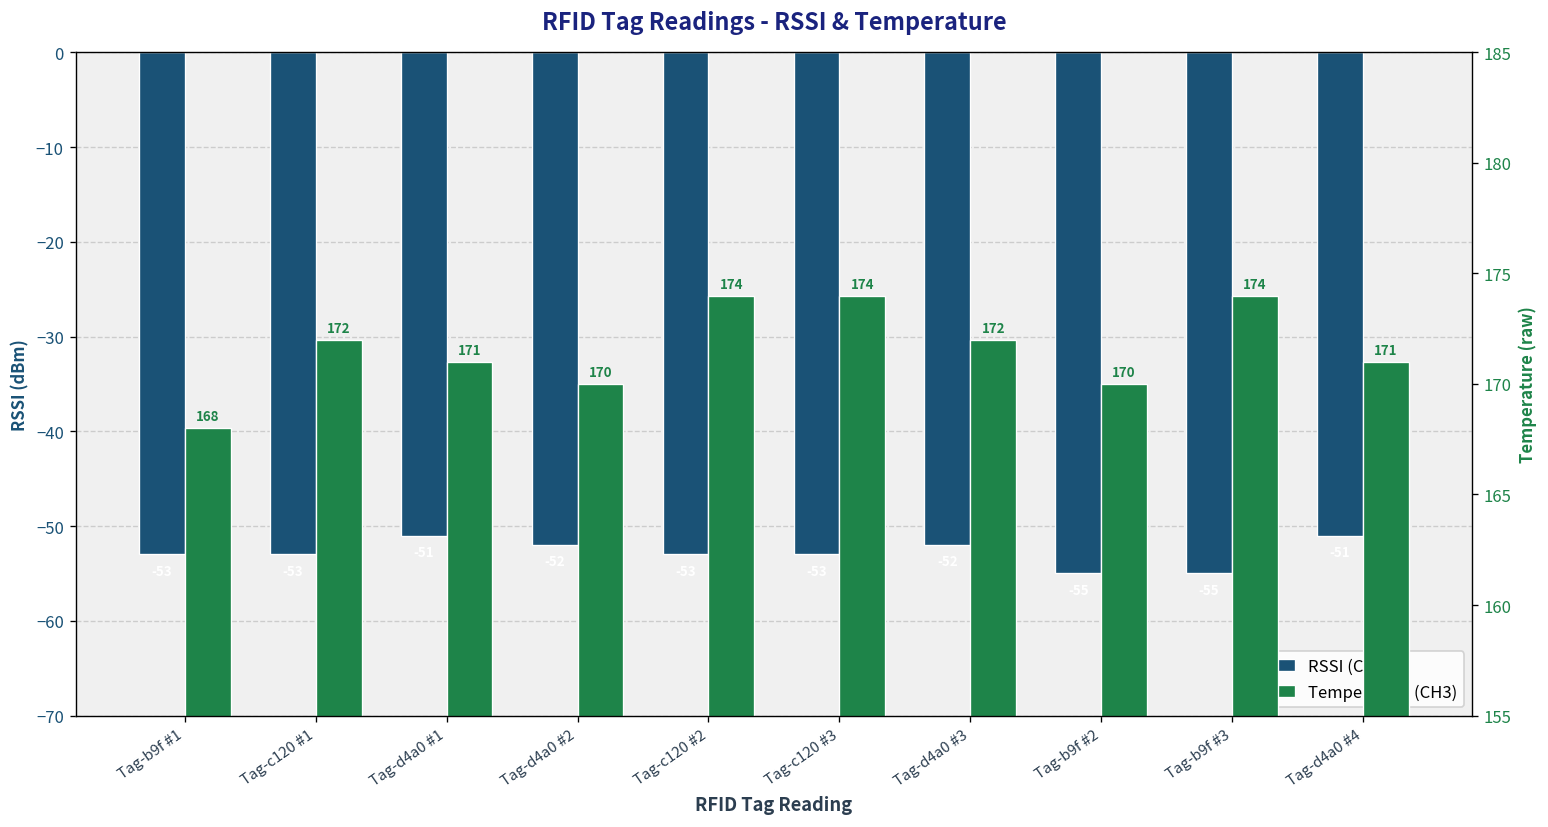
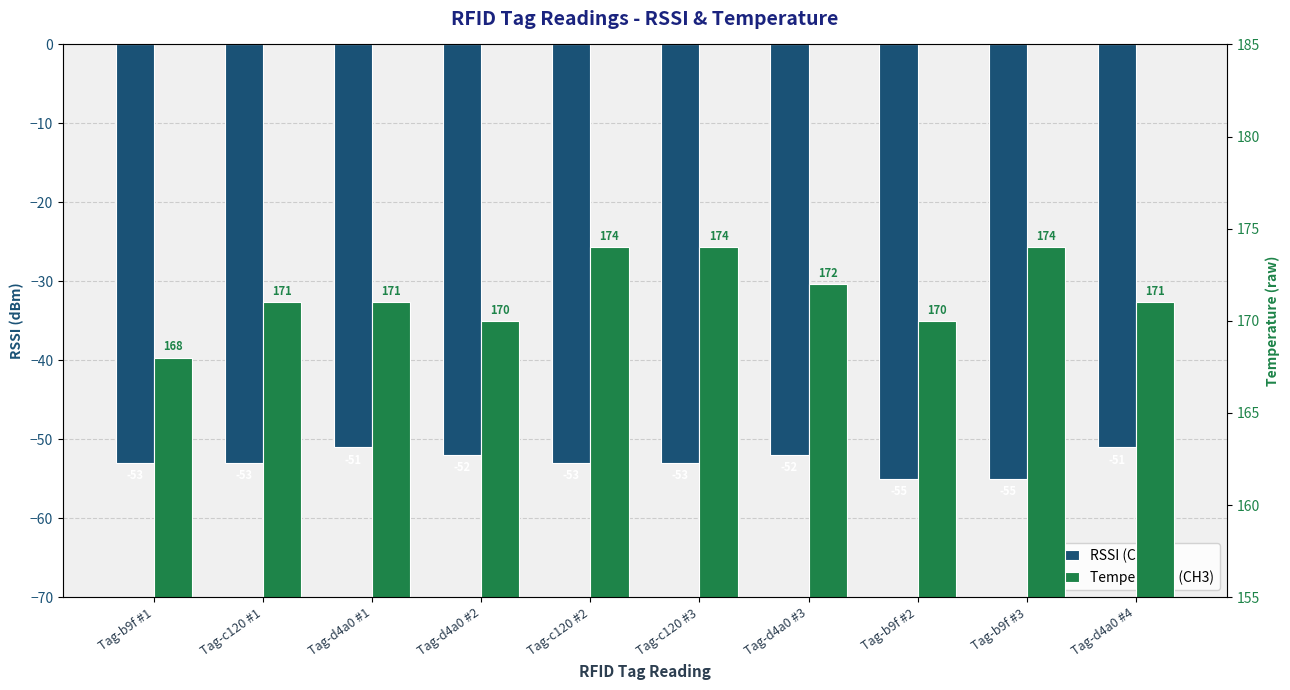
Temperature (CH3), Tag-c120 #1: 172 -> 171
